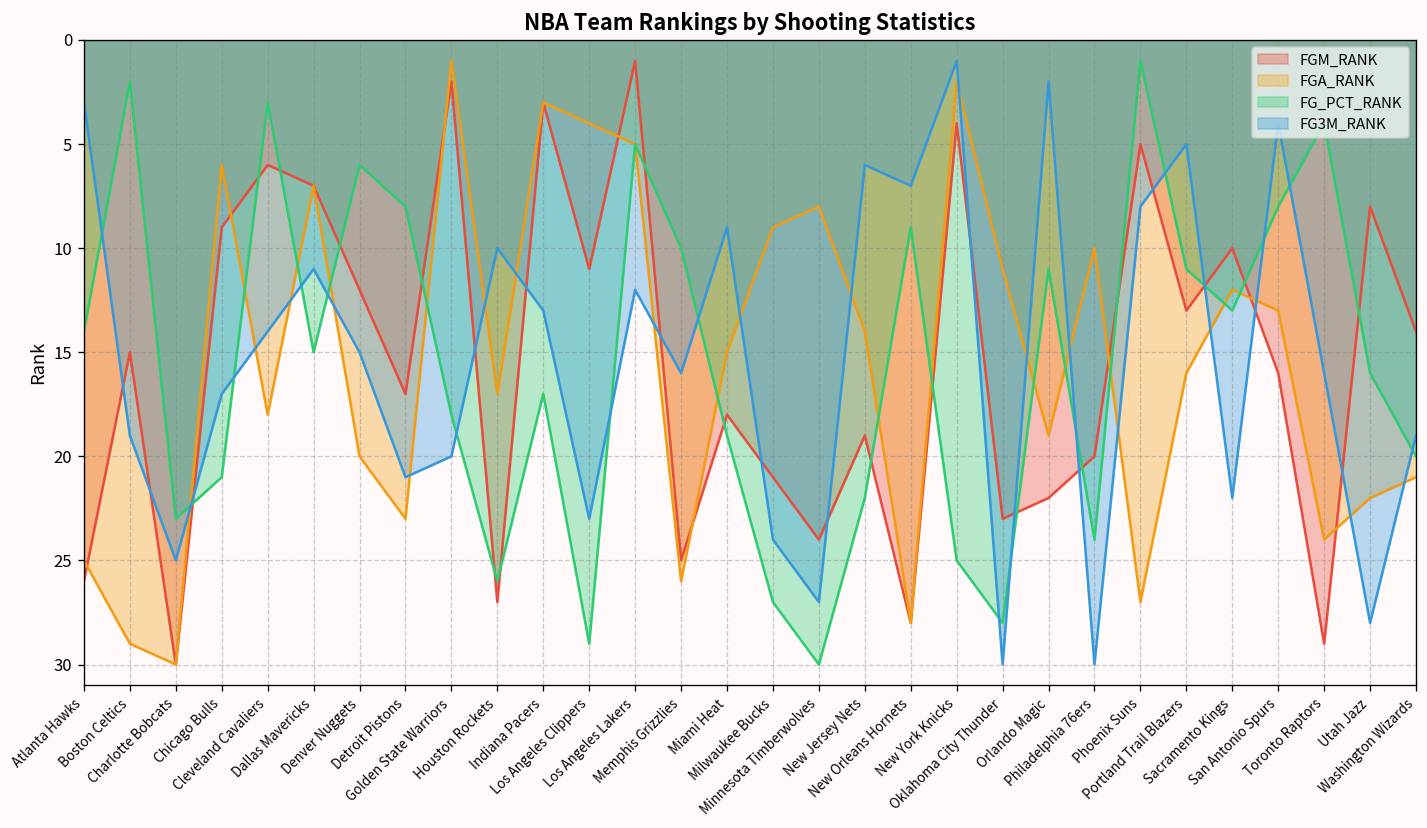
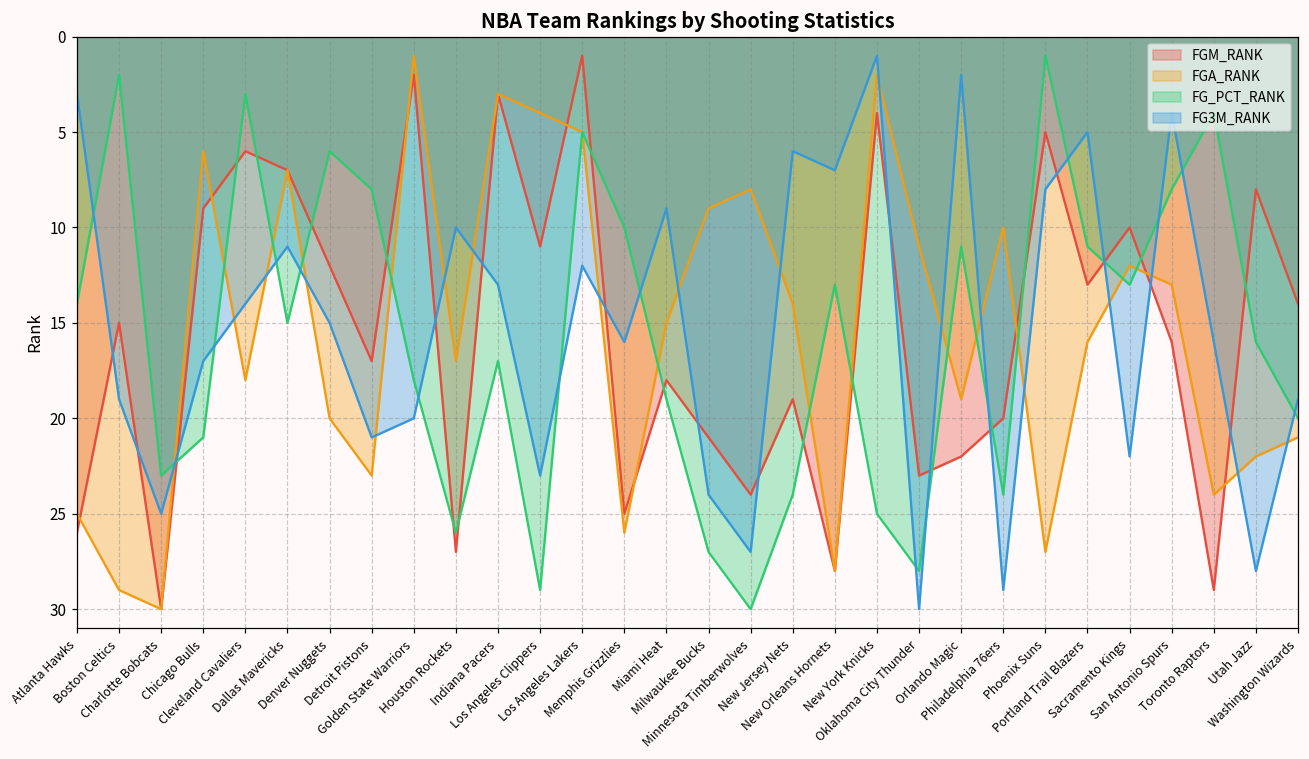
FG_PCT_RANK, New Jersey Nets: 22 -> 24
FG_PCT_RANK, New Orleans Hornets: 9 -> 13
FG3M_RANK, Philadelphia 76ers: 30 -> 29
